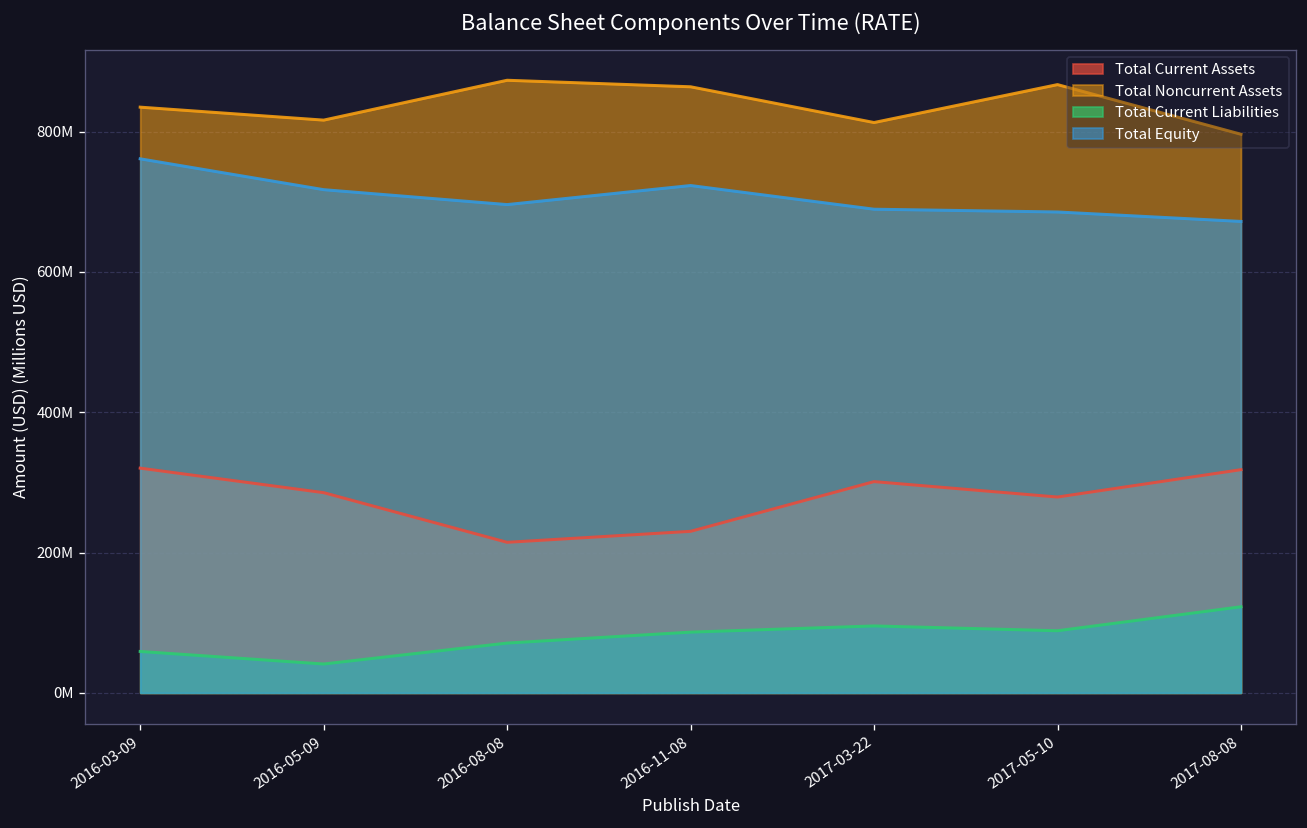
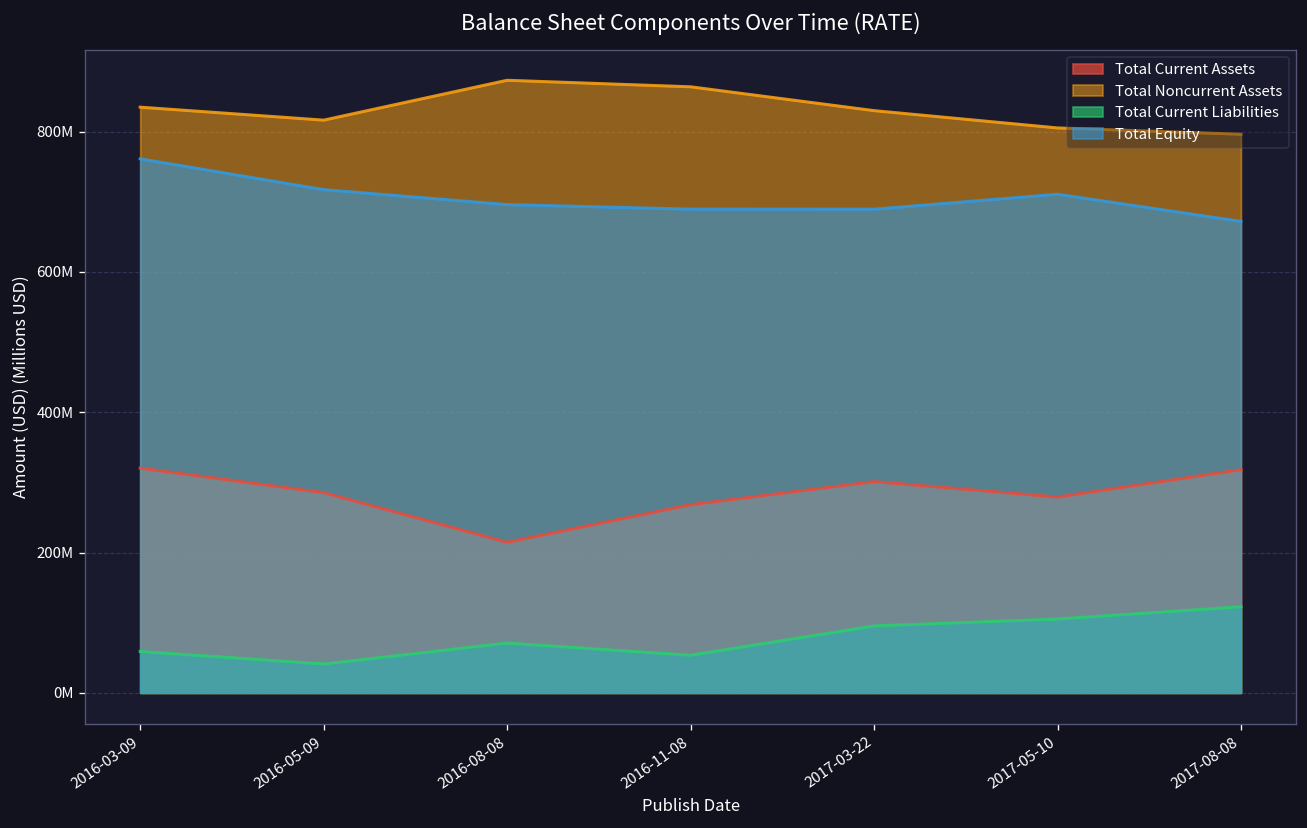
Total Current Assets, 2016-11-08: 230000000 -> 270000000
Total Current Liabilities, 2016-11-08: 90000000 -> 50000000
Total Equity, 2016-11-08: 720000000 -> 690000000
Total Noncurrent Assets, 2017-03-22: 810000000 -> 830000000
Total Noncurrent Assets, 2017-05-10: 870000000 -> 810000000
Total Current Liabilities, 2017-05-10: 90000000 -> 110000000
Total Equity, 2017-05-10: 690000000 -> 710000000
